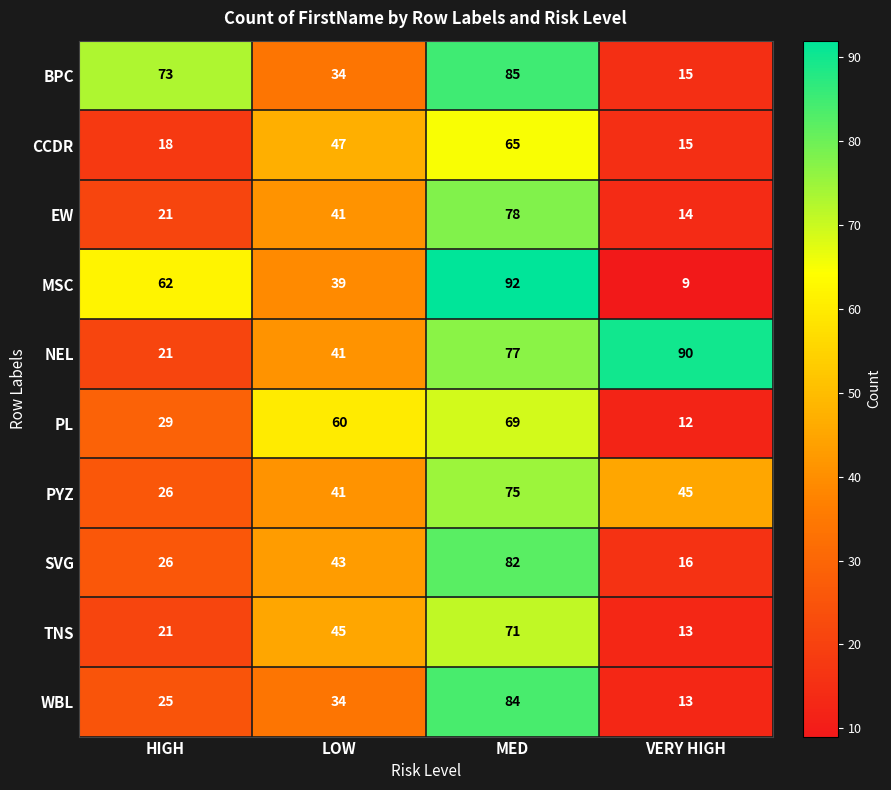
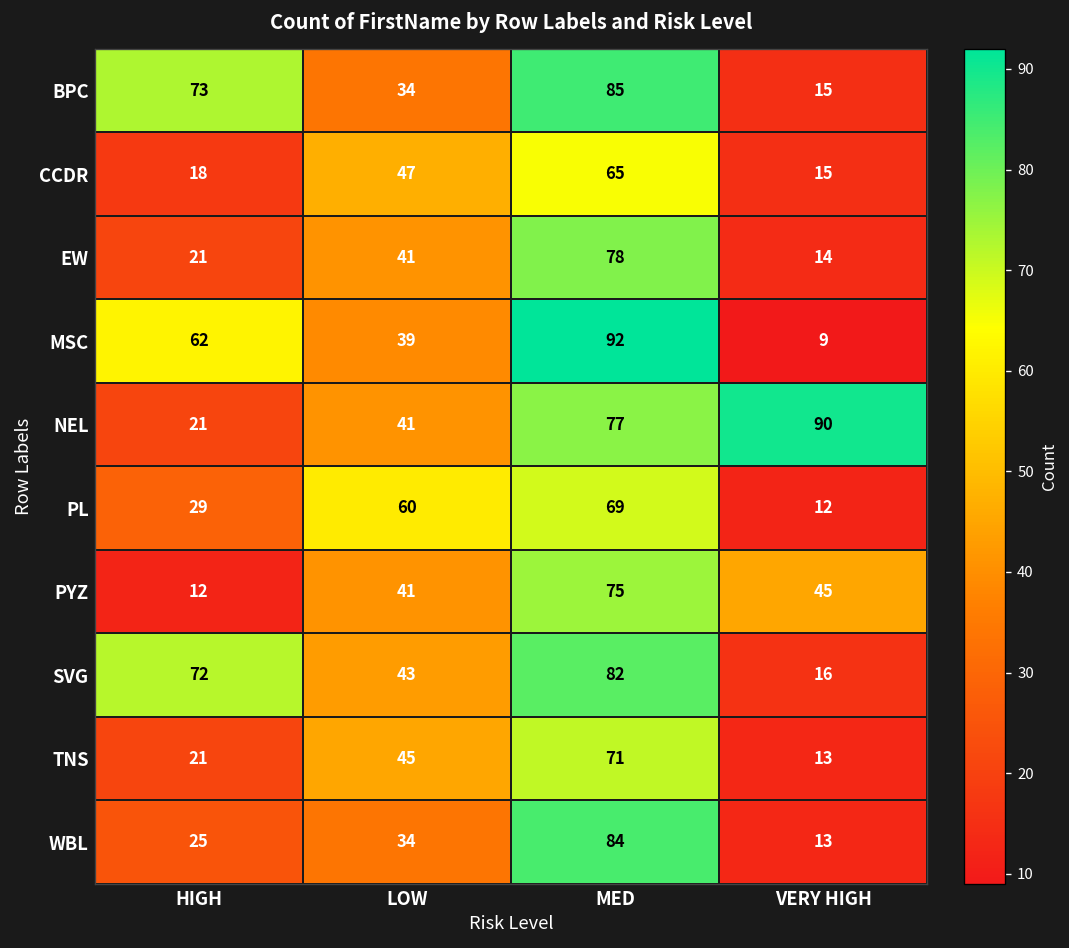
PYZ, HIGH: 26 -> 12
SVG, HIGH: 26 -> 72
